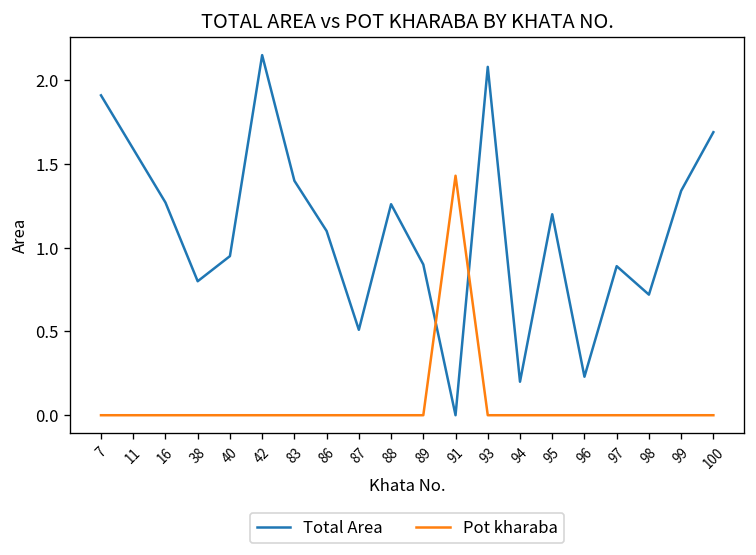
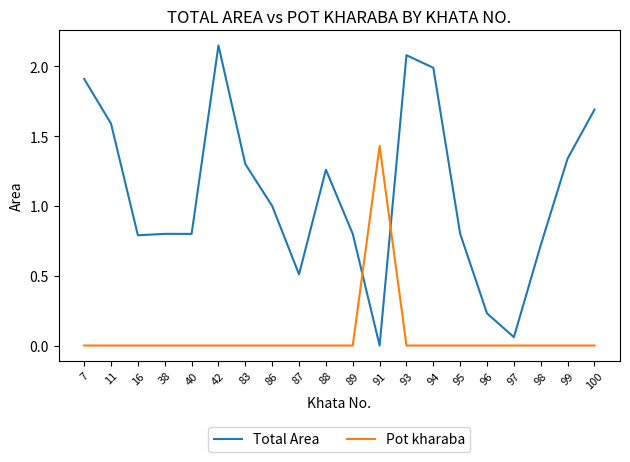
Total Area, 16: 1.27 -> 0.79
Total Area, 40: 0.95 -> 0.80
Total Area, 83: 1.4 -> 1.3
Total Area, 86: 1.1 -> 1.0
Total Area, 89: 0.9 -> 0.8
Total Area, 94: 0.20 -> 1.99
Total Area, 95: 1.2 -> 0.8
Total Area, 97: 0.89 -> 0.06
